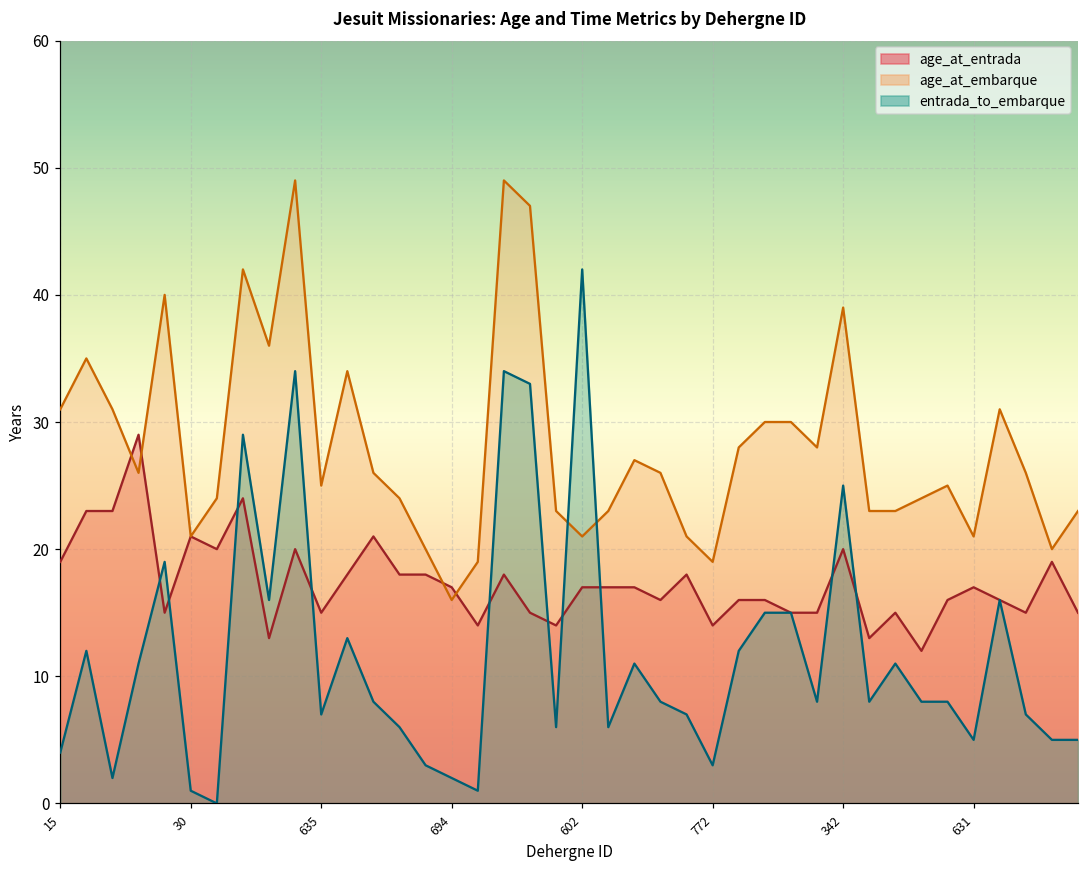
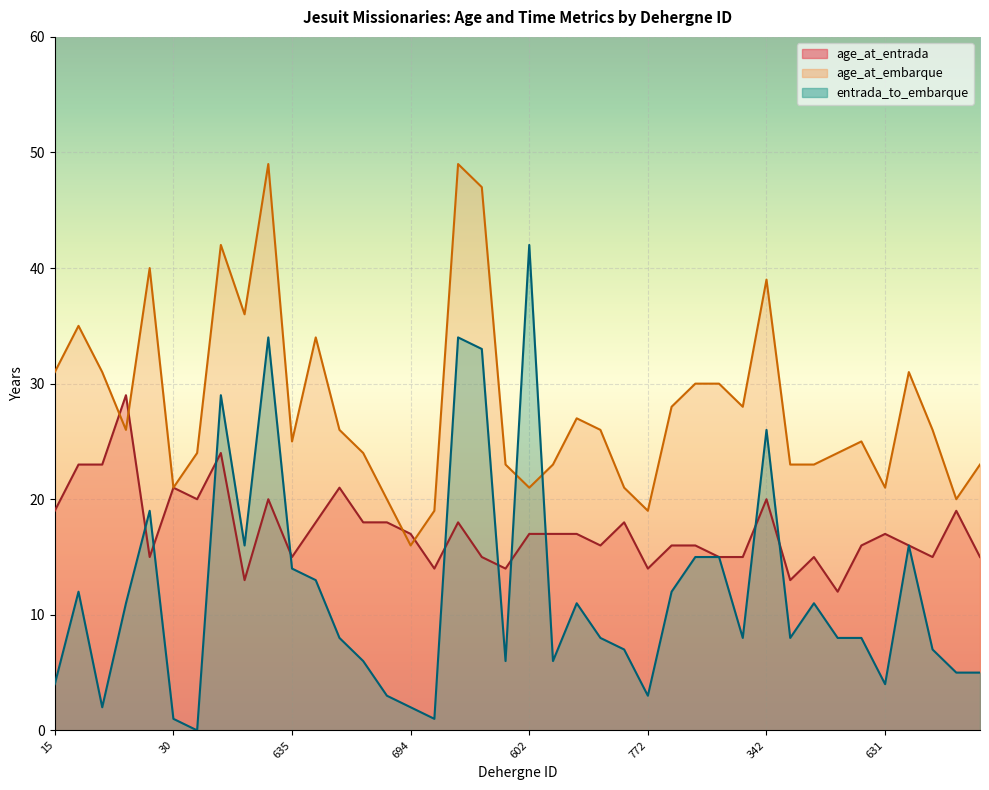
entrada_to_embarque, 635: 7 -> 14
entrada_to_embarque, 342: 25 -> 26
entrada_to_embarque, 631: 5 -> 4
